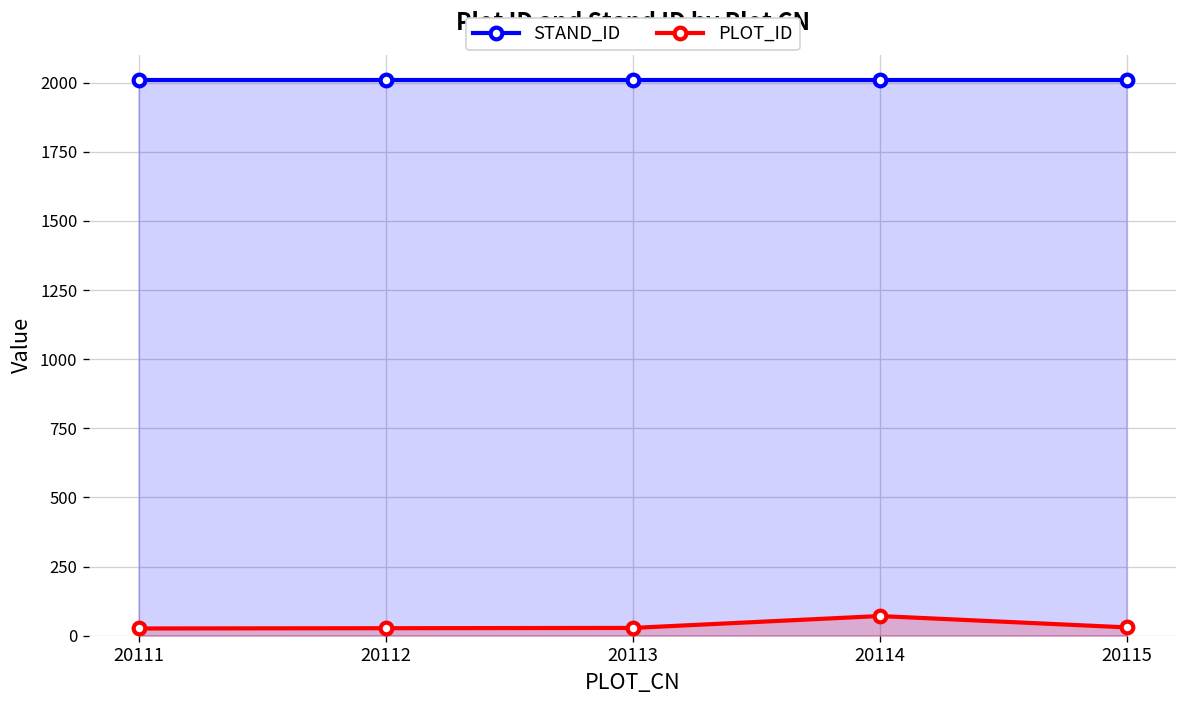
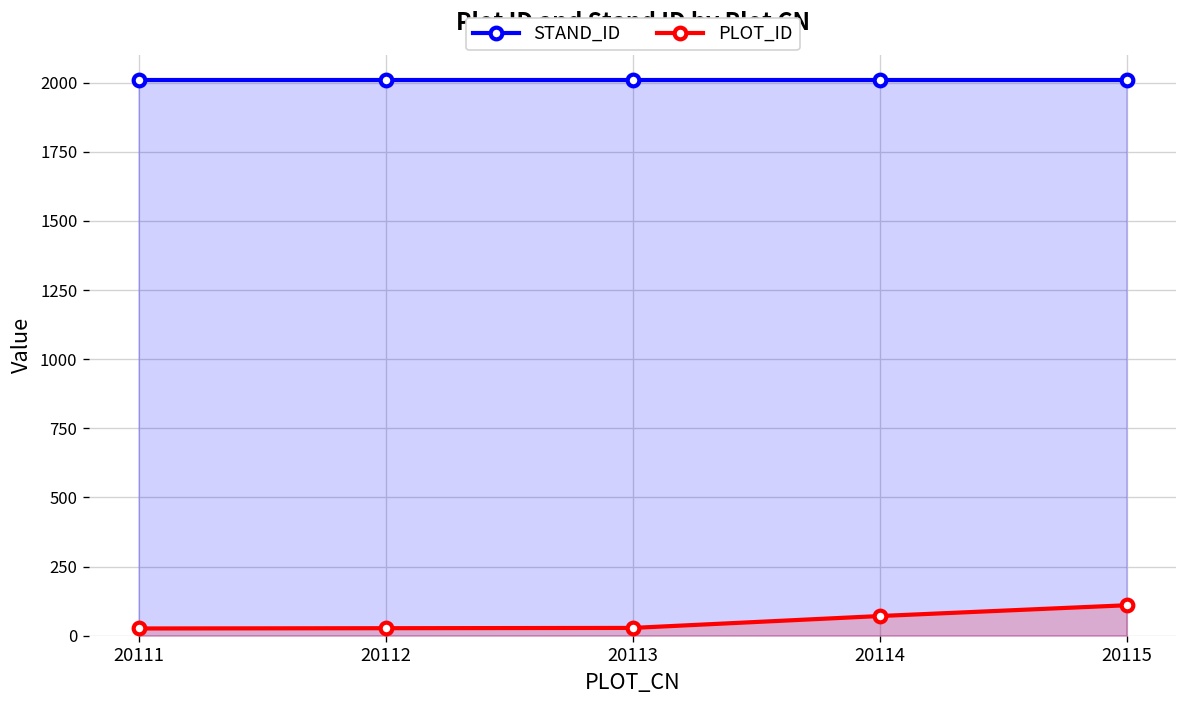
PLOT_ID, 20115: 30 -> 110
